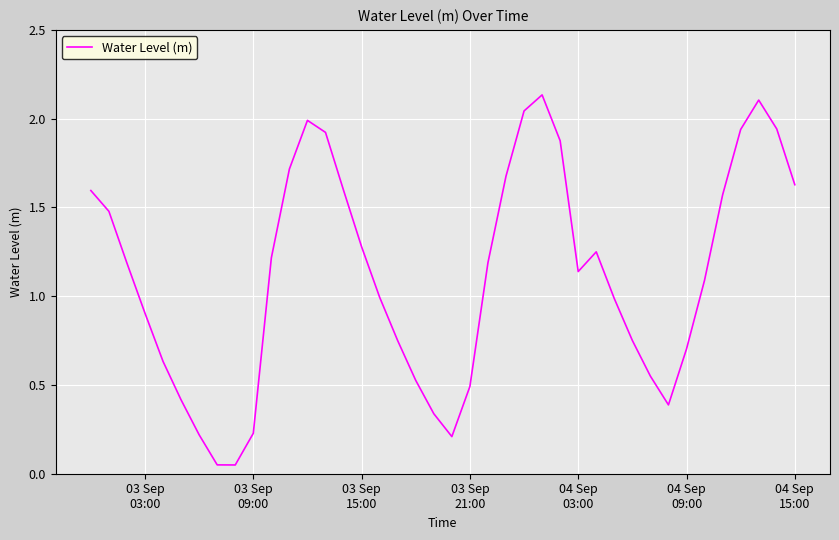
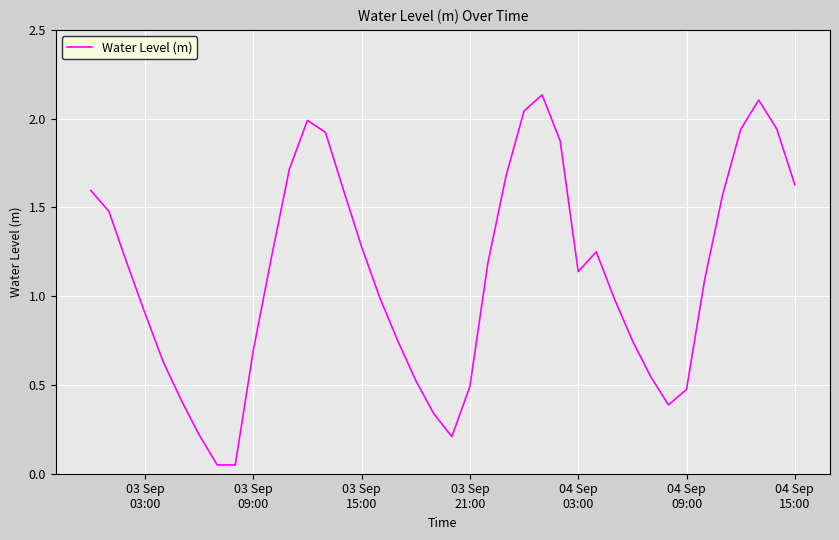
03 Sep 09:00: 0.23 -> 0.69
04 Sep 09:00: 0.70 -> 0.47
